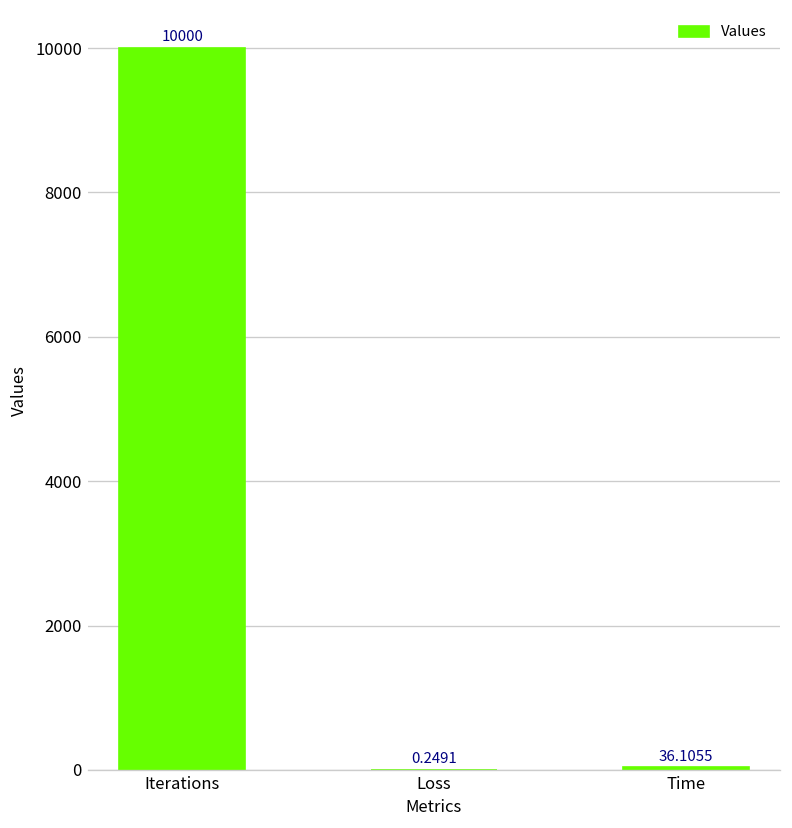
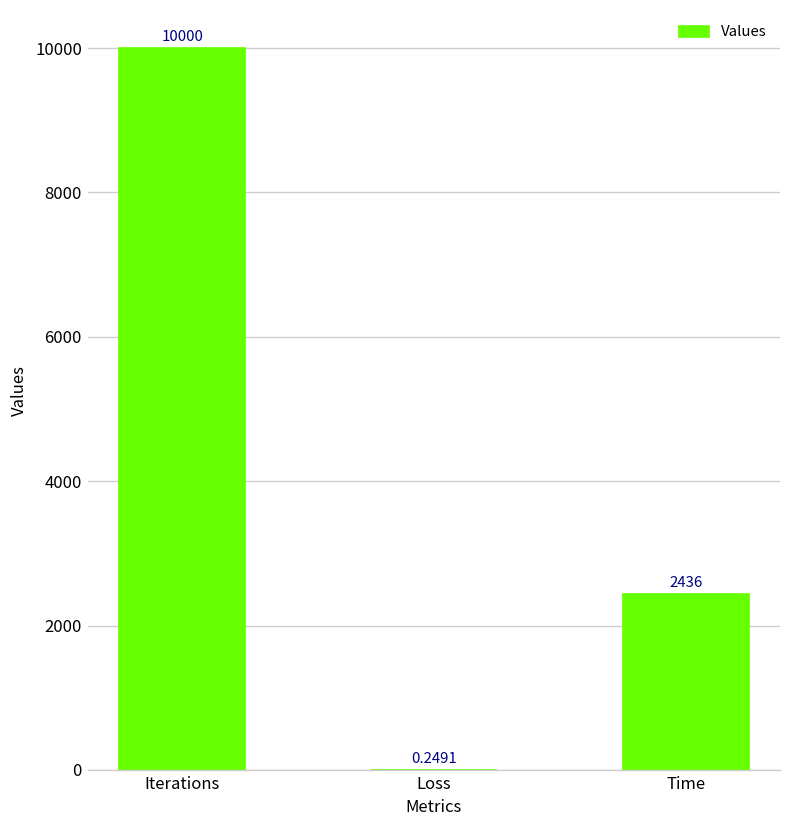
Time: 36.1055 -> 2436
